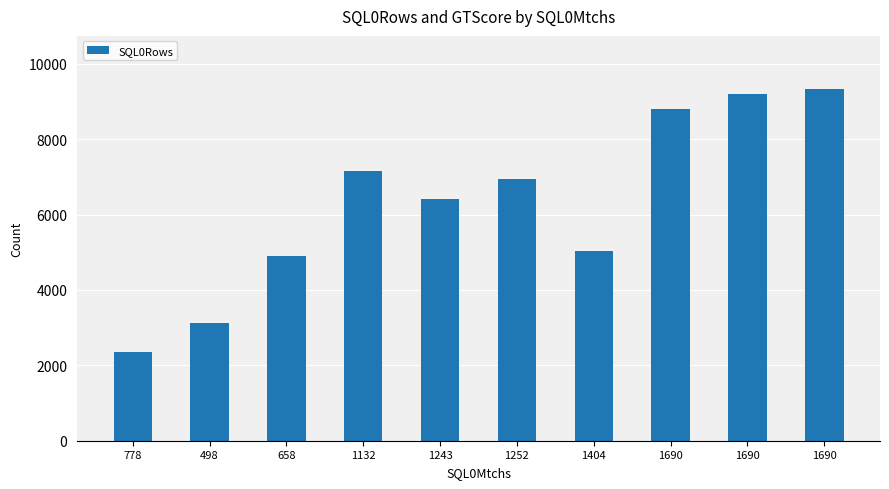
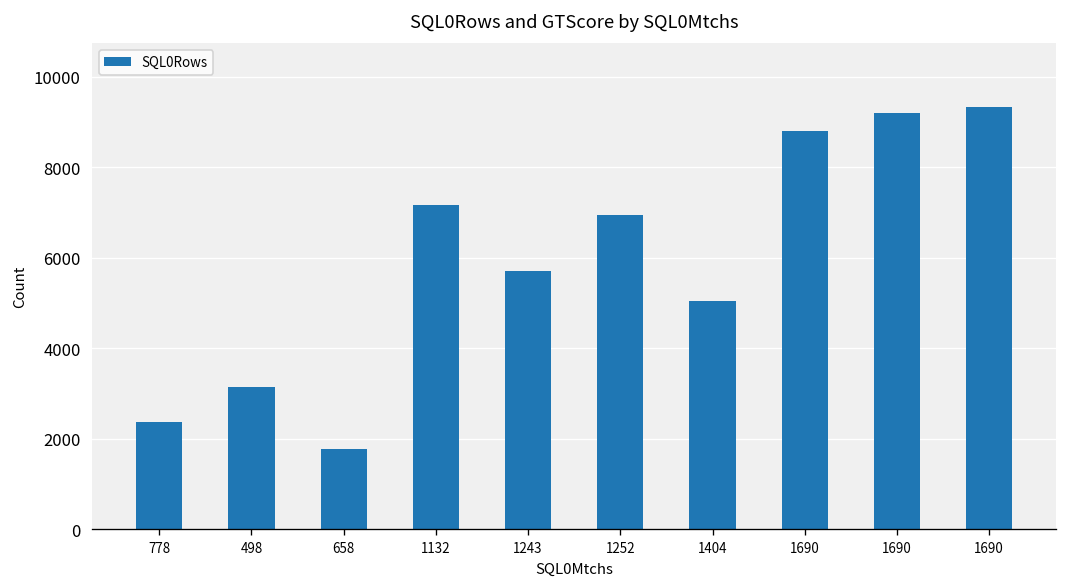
658: 4900 -> 1800
1243: 6400 -> 5700
